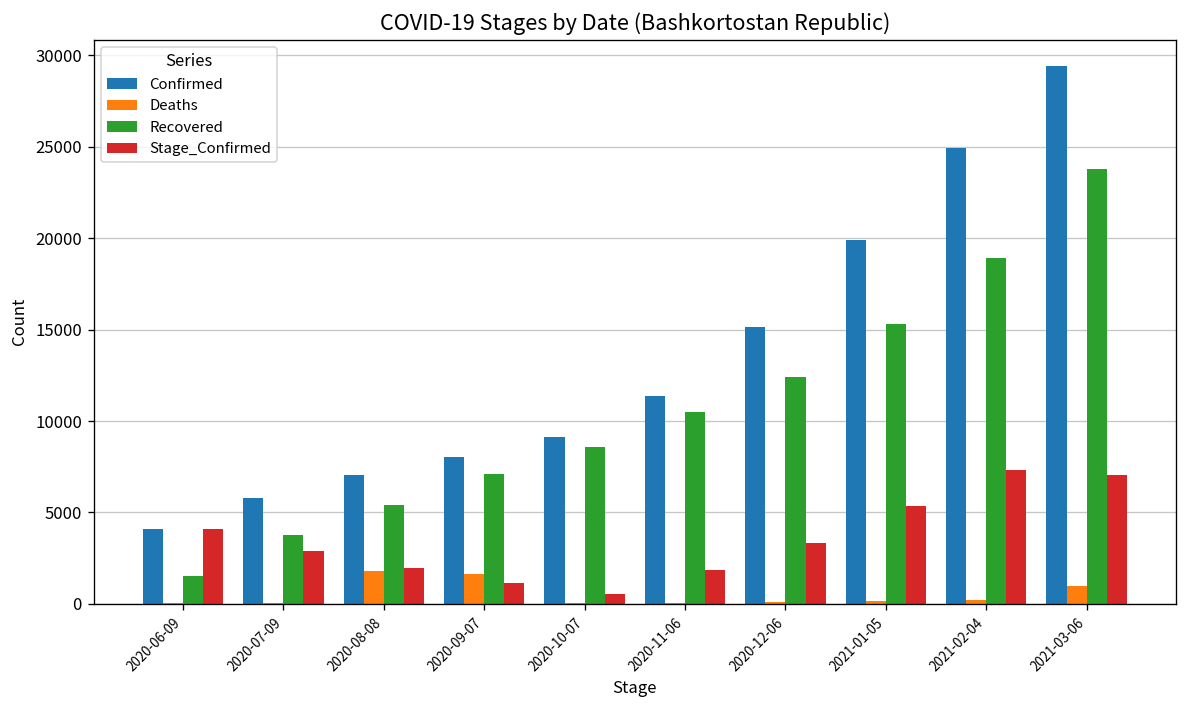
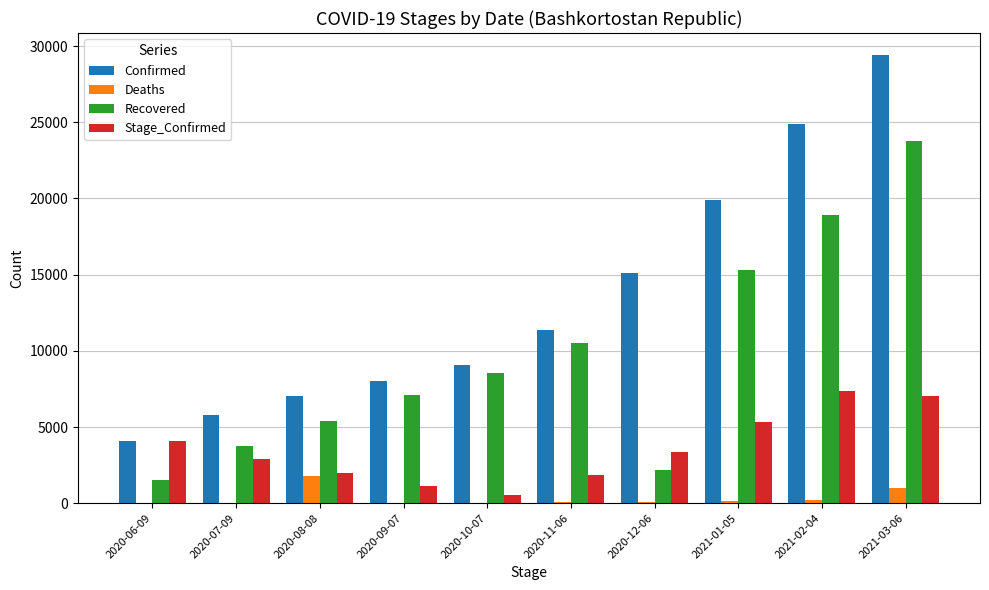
Deaths, 2020-09-07: 1600 -> 0
Recovered, 2020-12-06: 12400 -> 2200
